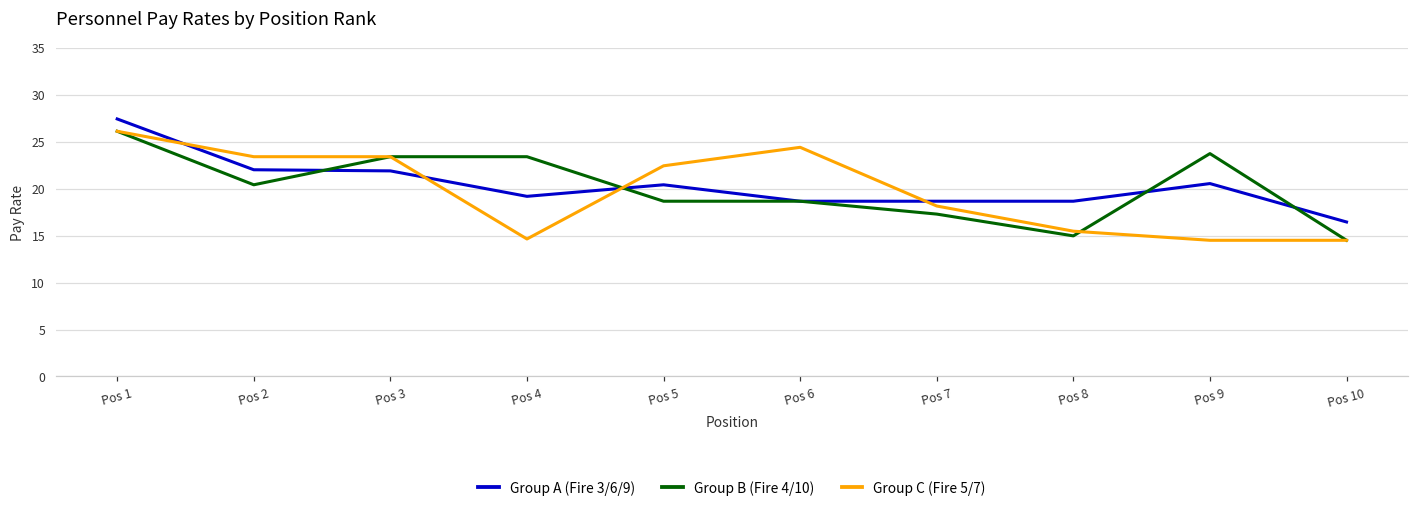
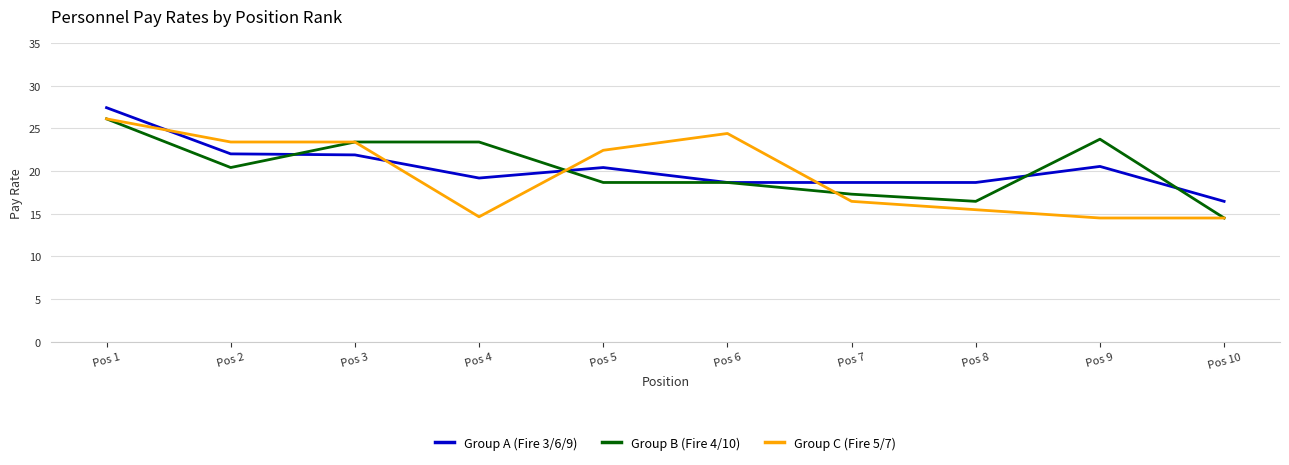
Group C (Fire 5/7), Pos 7: 18 -> 16
Group B (Fire 4/10), Pos 8: 15 -> 16
